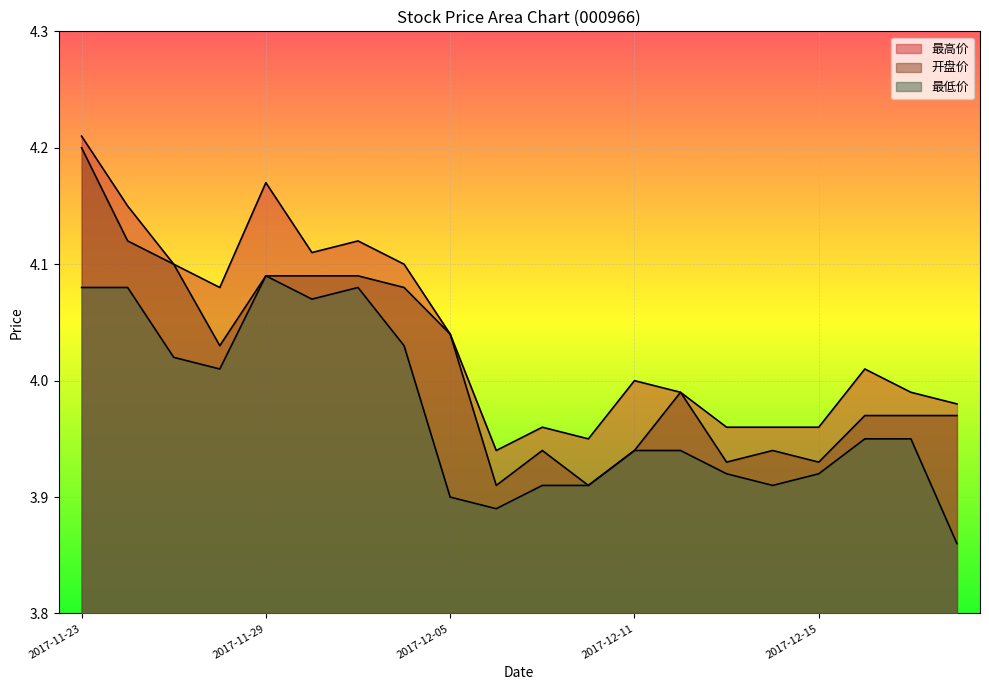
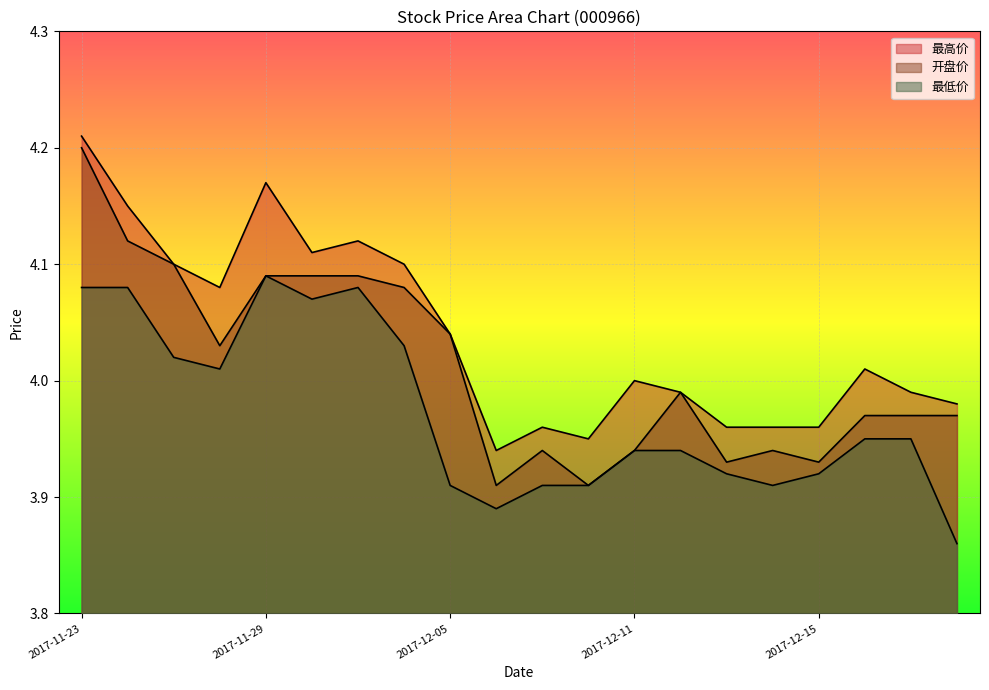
最低价, 2017-12-05: 3.90 -> 3.91
